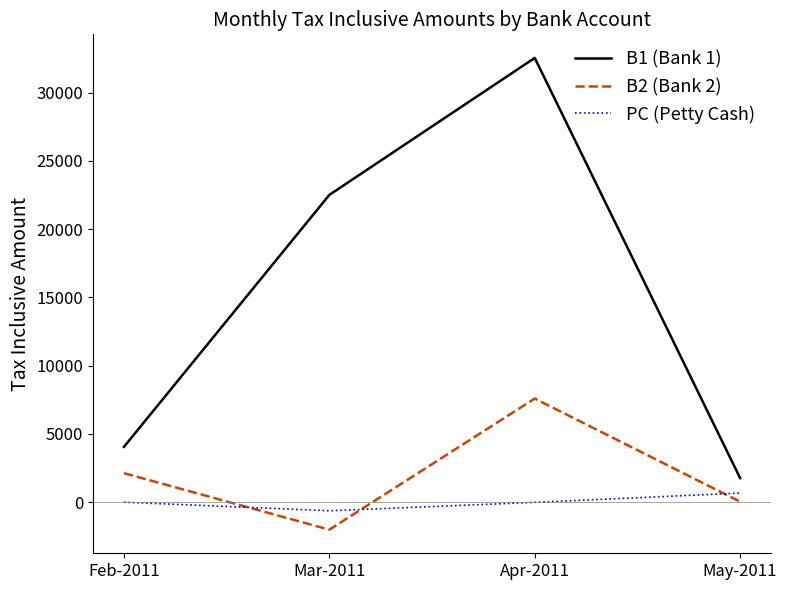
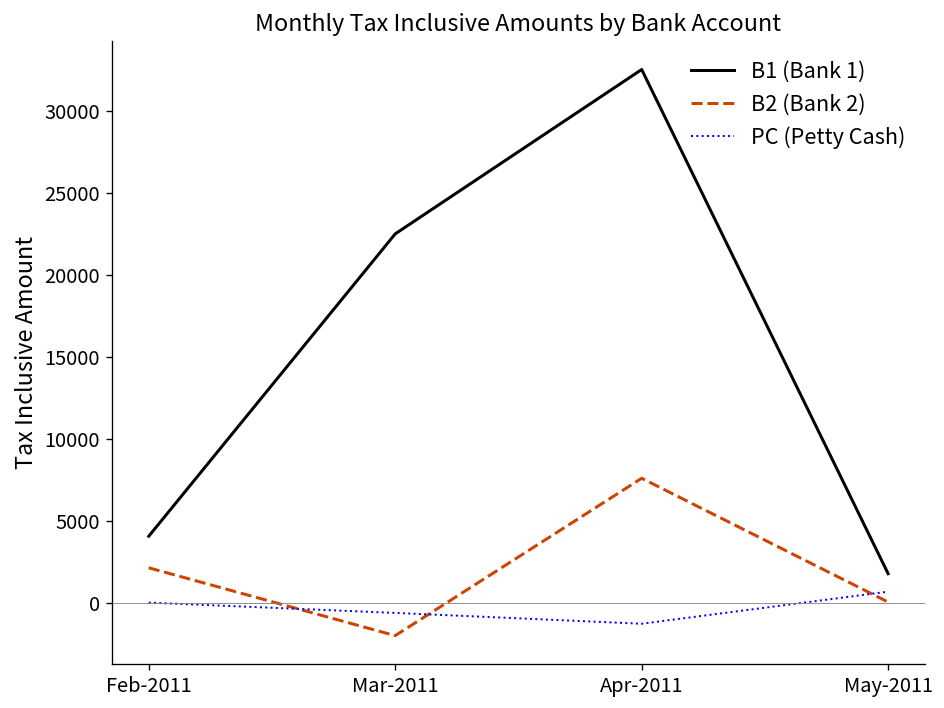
PC (Petty Cash), Apr-2011: 0 -> -1300
